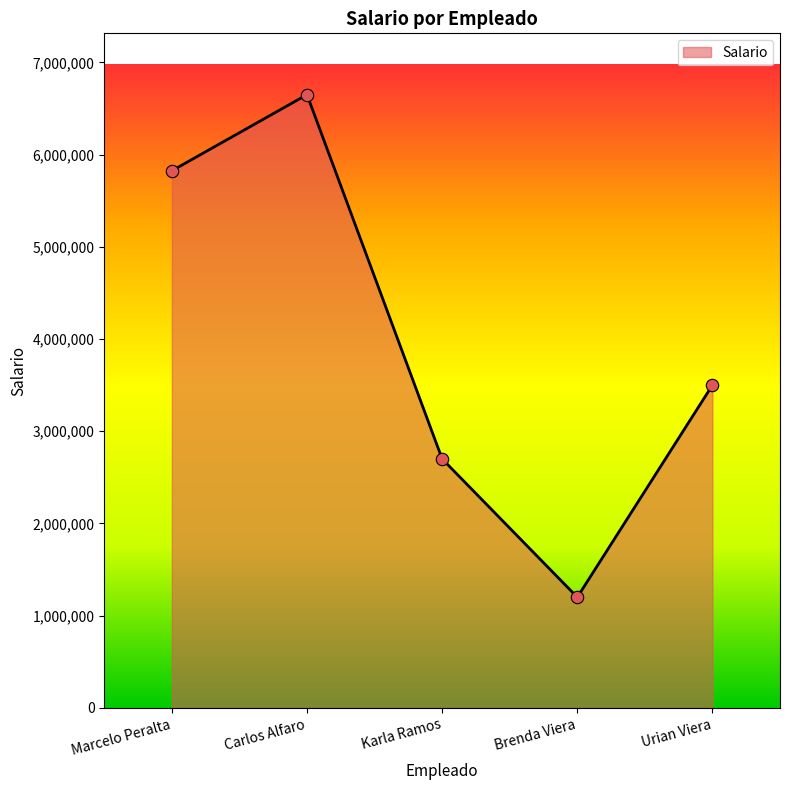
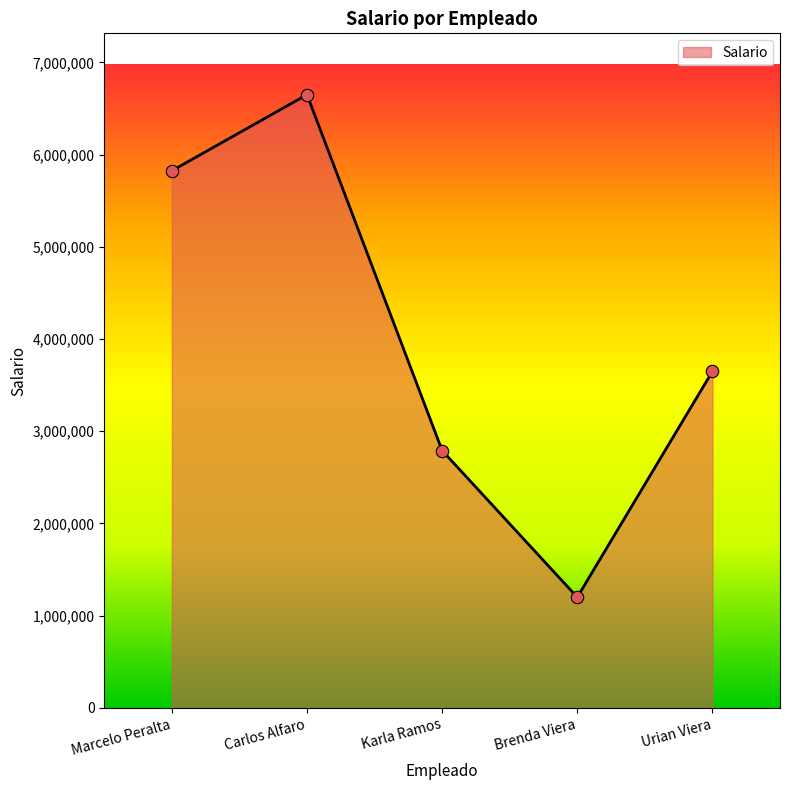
Karla Ramos: 2,700,000 -> 2,800,000
Urian Viera: 3,500,000 -> 3,600,000
